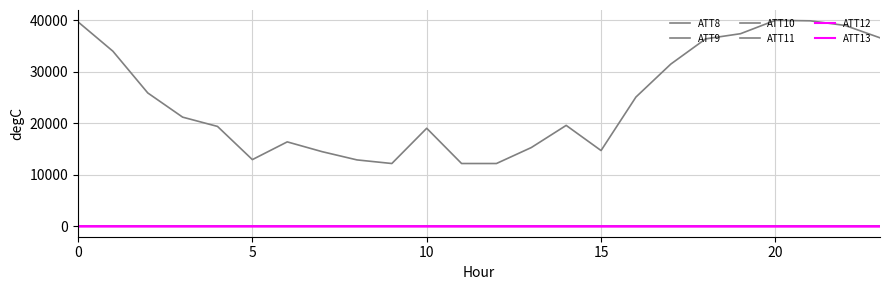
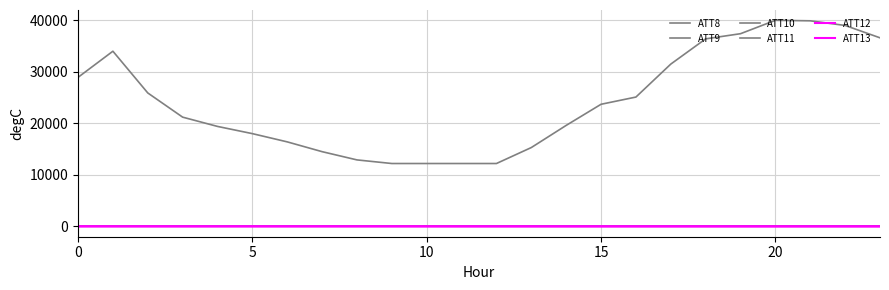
ATT8, 0: 40000 -> 29000
ATT8, 5: 13000 -> 18000
ATT8, 10: 19000 -> 12000
ATT8, 15: 15000 -> 24000
